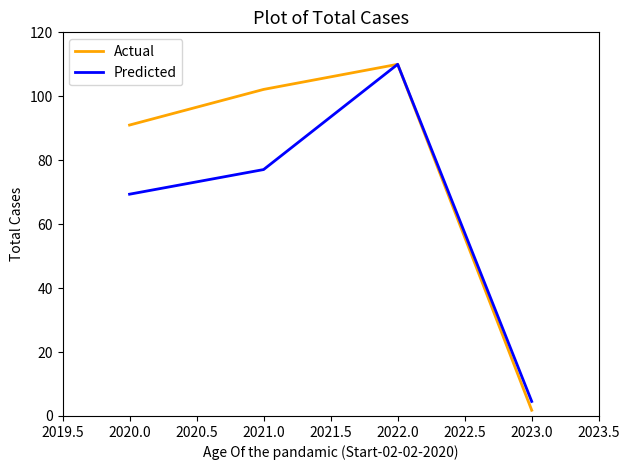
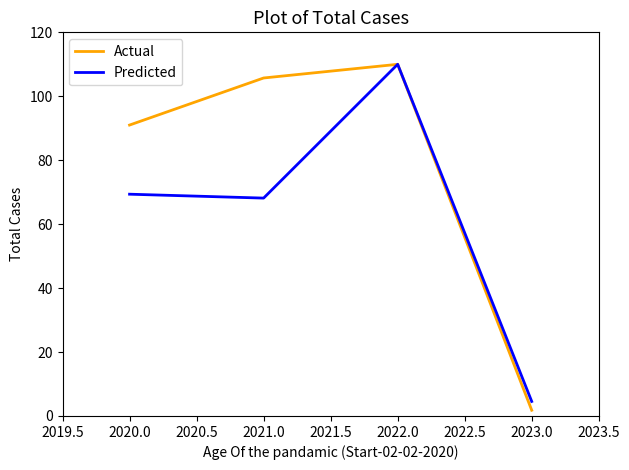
Actual, 2021.0: 102 -> 106
Predicted, 2021.0: 77 -> 68
